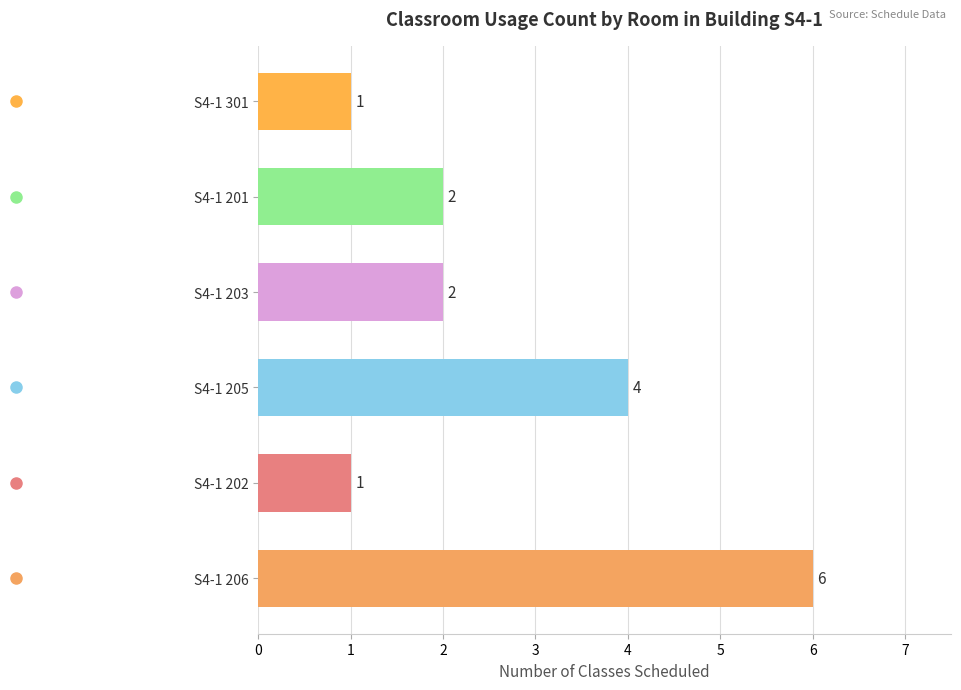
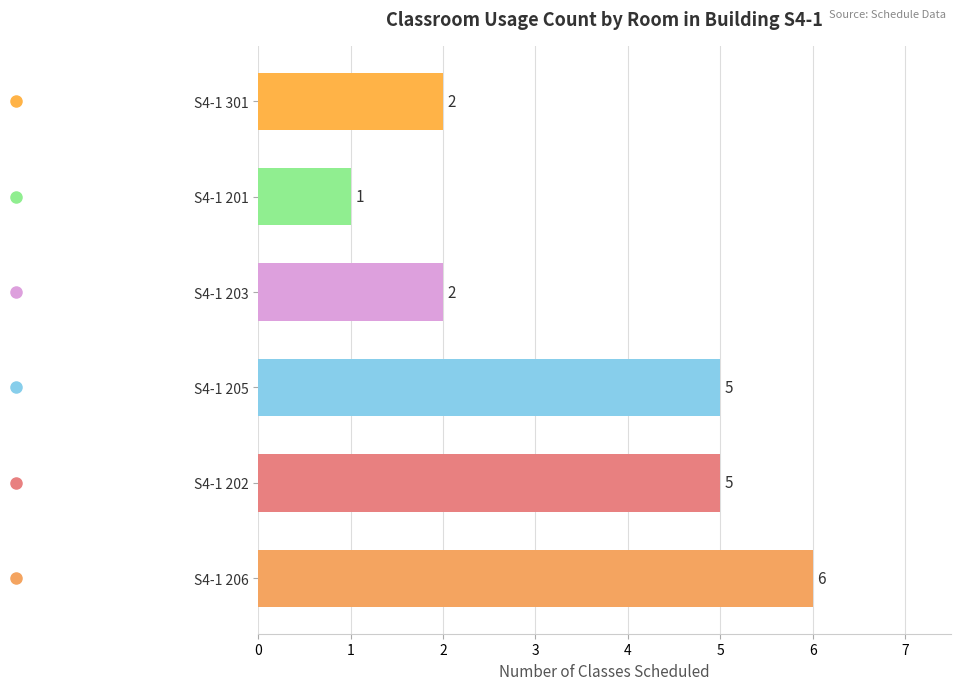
S4-1 301: 1 -> 2
S4-1 201: 2 -> 1
S4-1 205: 4 -> 5
S4-1 202: 1 -> 5
